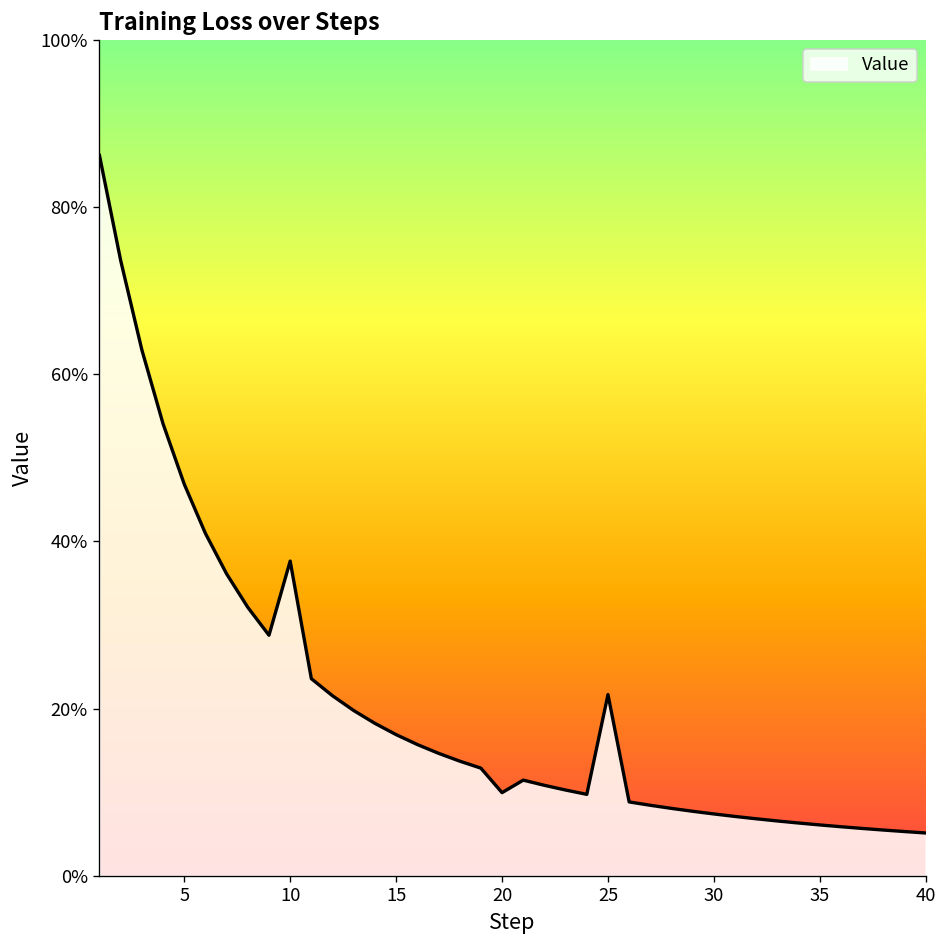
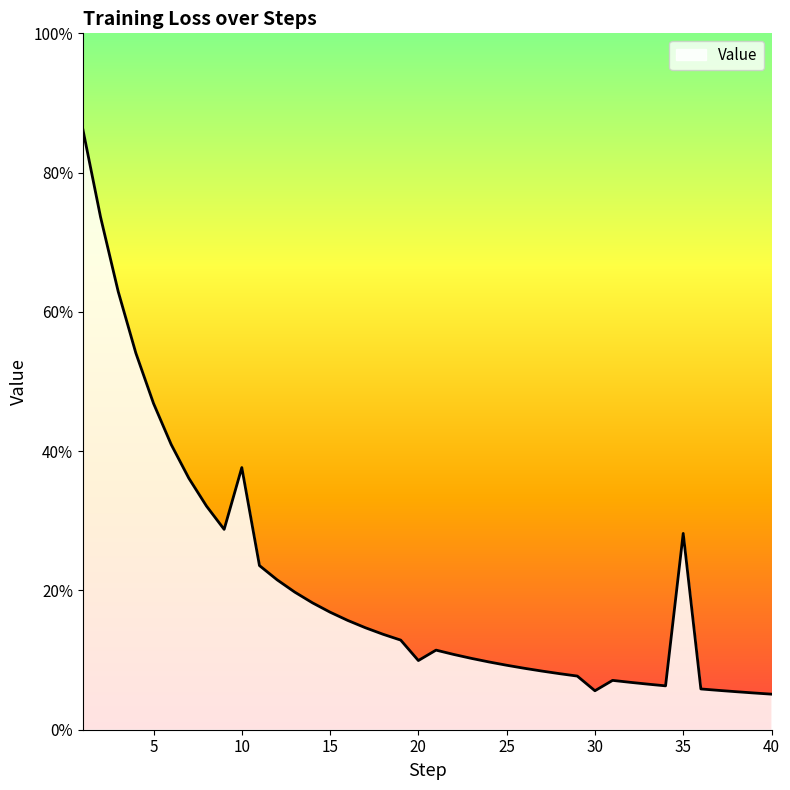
25: 22% -> 9%
30: 7% -> 6%
35: 6% -> 28%
